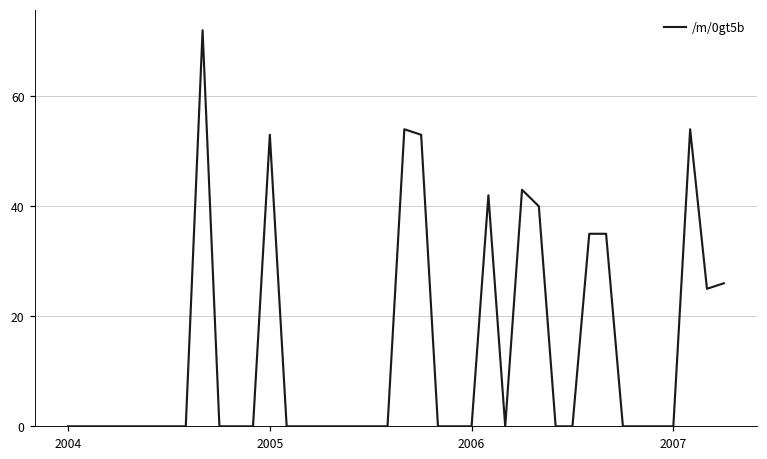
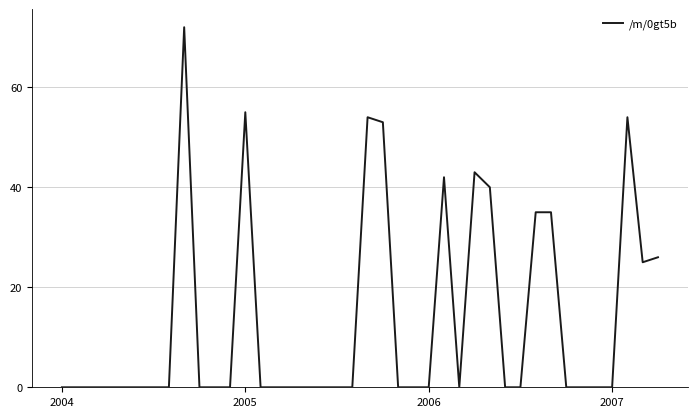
2005: 53 -> 55
